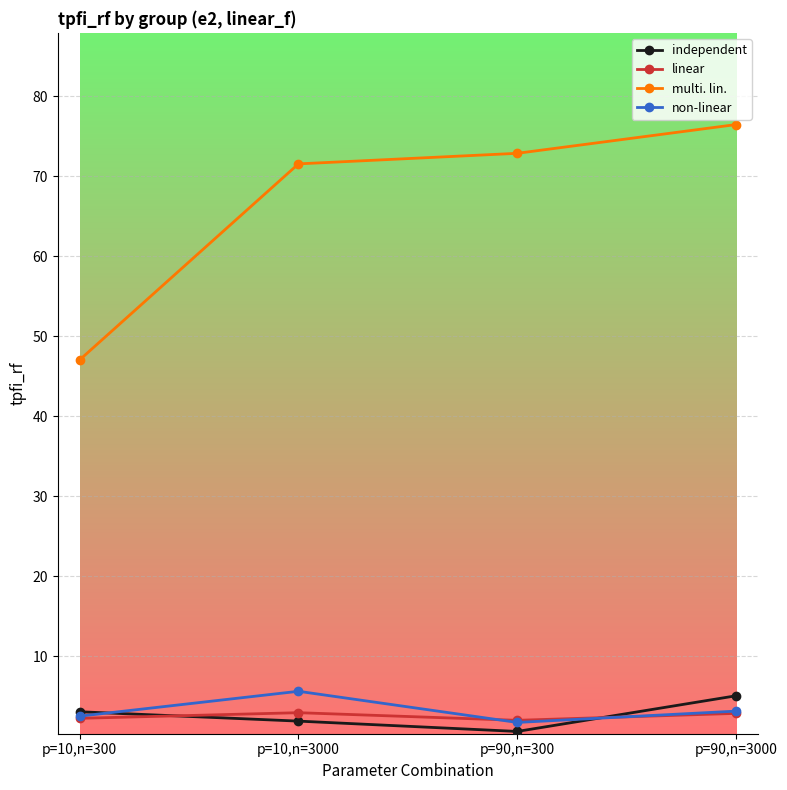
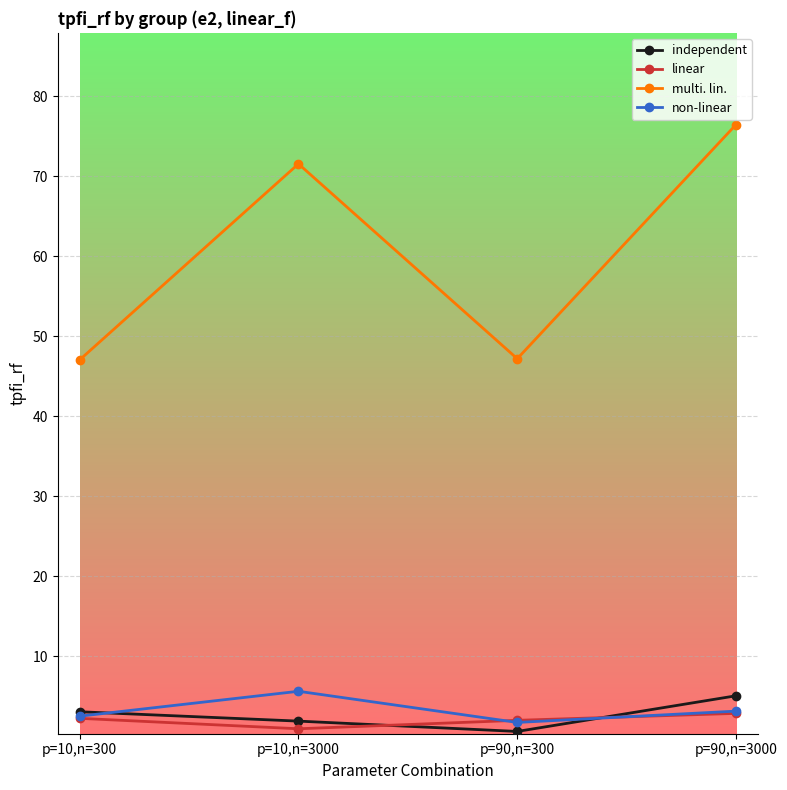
linear, p=10,n=3000: 3 -> 1
multi. lin., p=90,n=300: 73 -> 47
